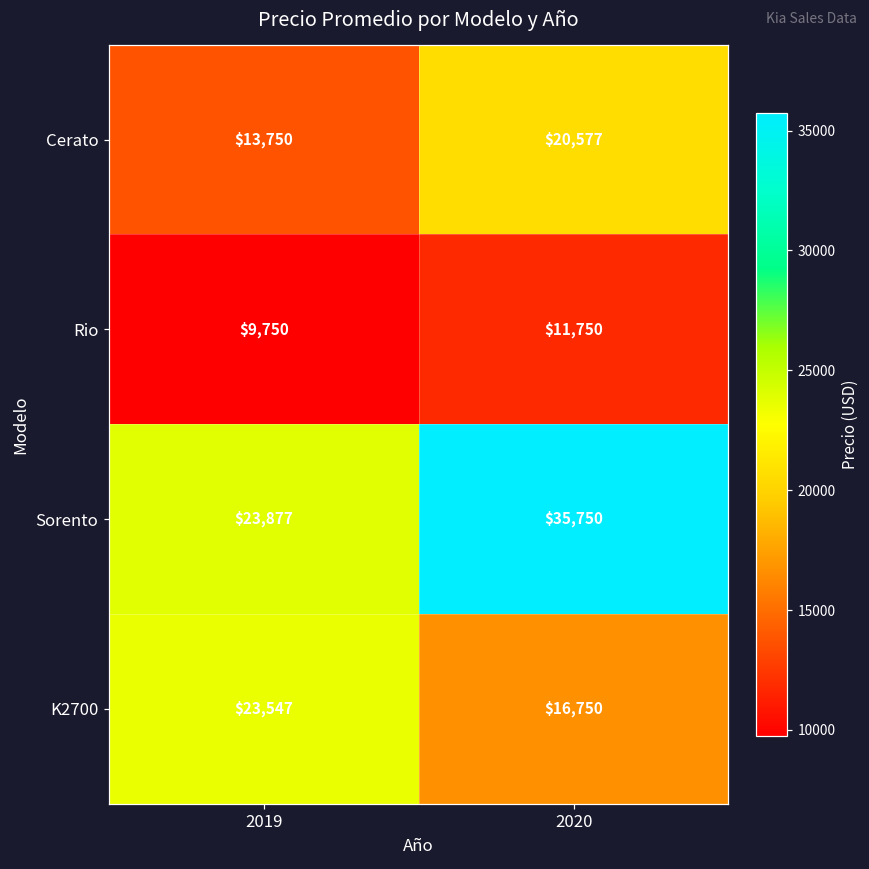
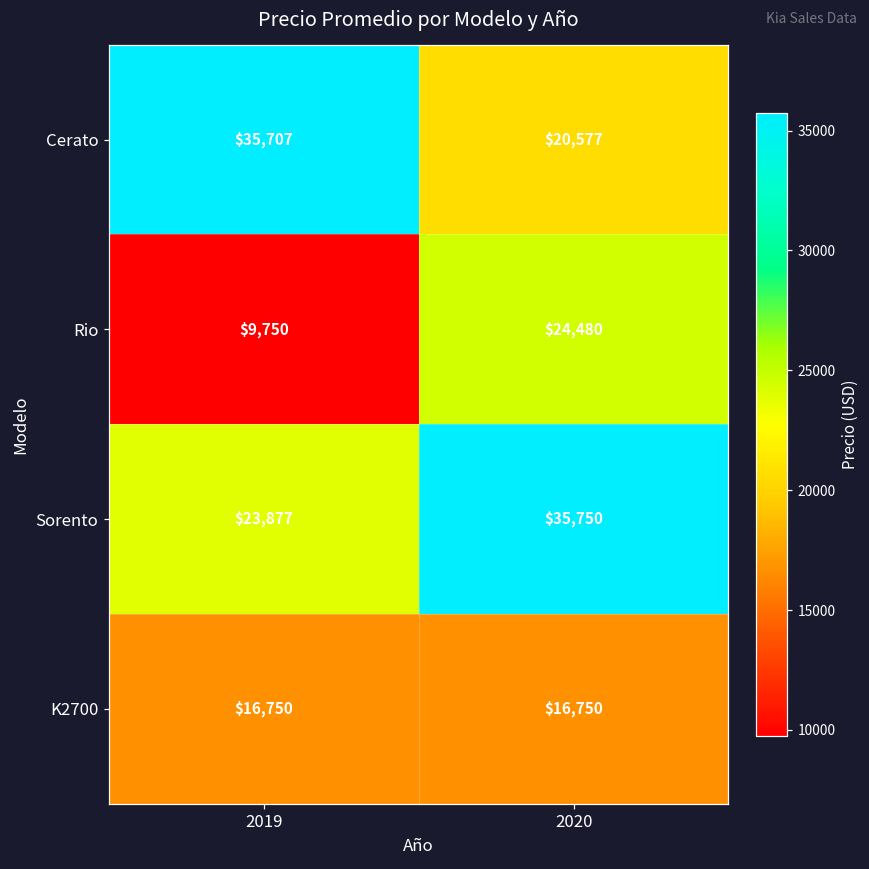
Cerato, 2019: $13,750 -> $35,707
Rio, 2020: $11,750 -> $24,480
K2700, 2019: $23,547 -> $16,750
